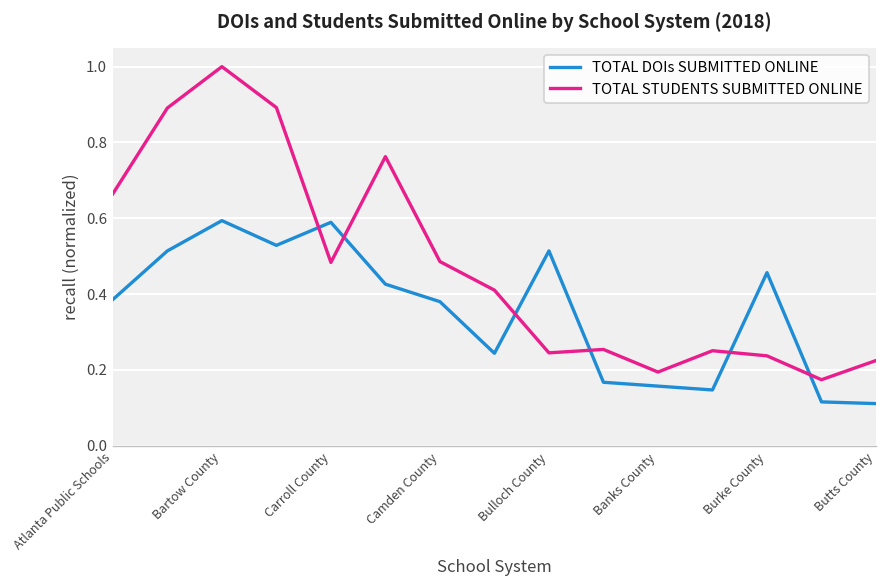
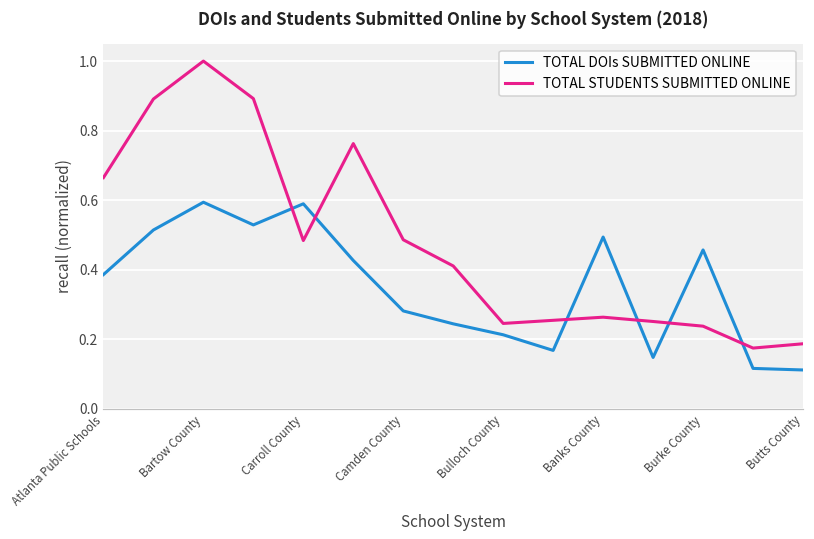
TOTAL DOIs SUBMITTED ONLINE, Camden County: 0.38 -> 0.28
TOTAL DOIs SUBMITTED ONLINE, Bulloch County: 0.51 -> 0.21
TOTAL DOIs SUBMITTED ONLINE, Banks County: 0.16 -> 0.49
TOTAL STUDENTS SUBMITTED ONLINE, Banks County: 0.19 -> 0.26
TOTAL STUDENTS SUBMITTED ONLINE, Butts County: 0.22 -> 0.19
